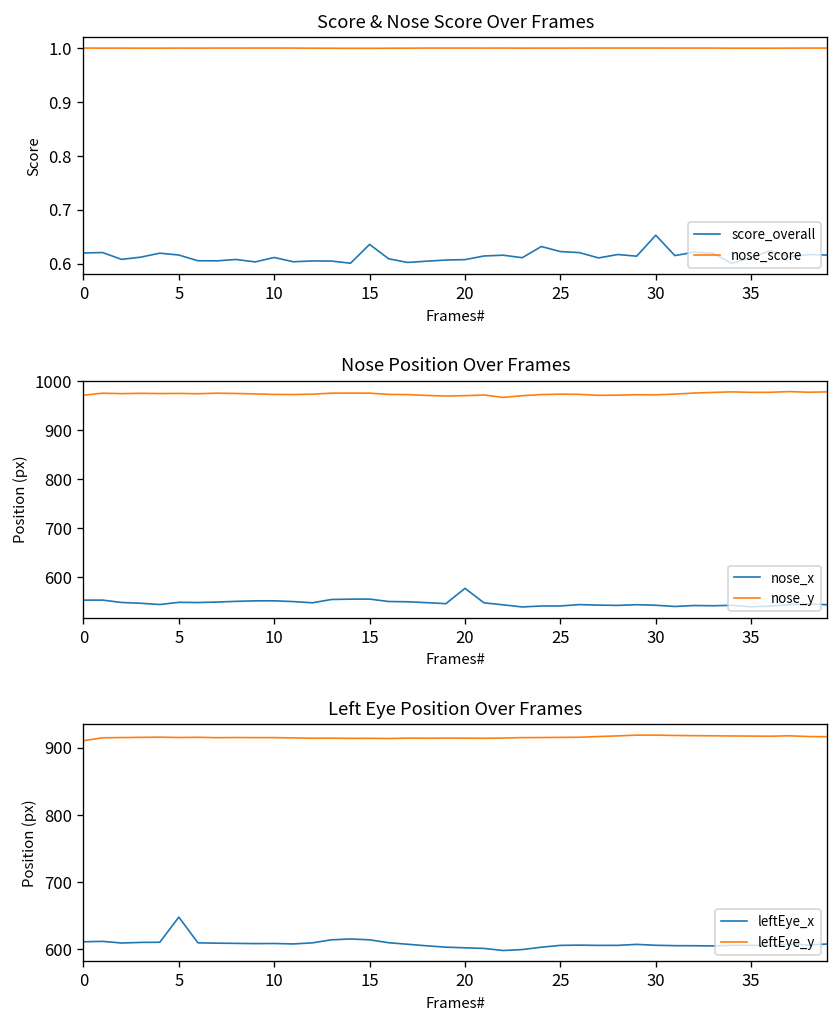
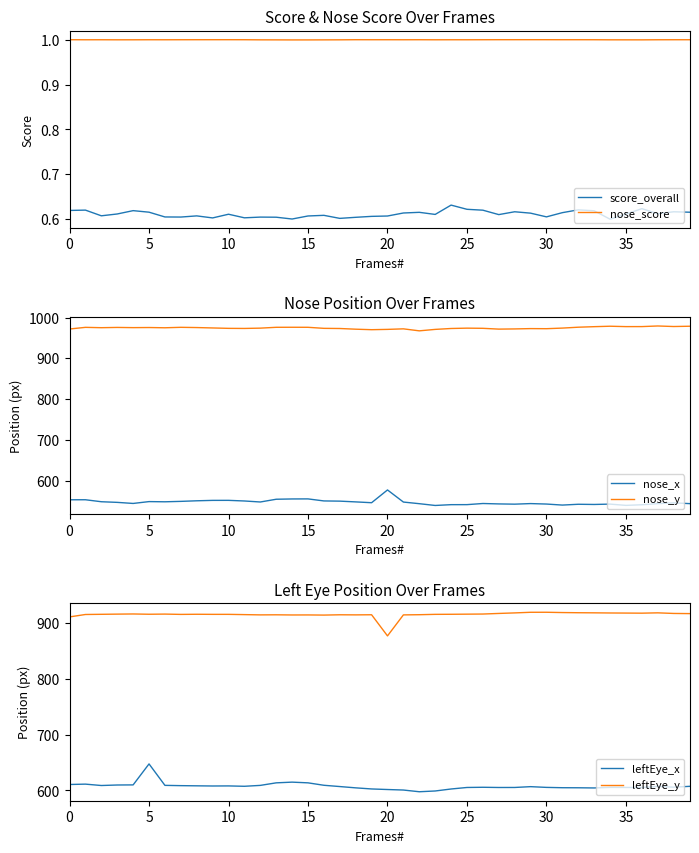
Score & Nose Score Over Frames, score_overall, 15: 0.64 -> 0.61
Score & Nose Score Over Frames, score_overall, 30: 0.65 -> 0.61
Left Eye Position Over Frames, leftEye_y, 20: 910 -> 880
